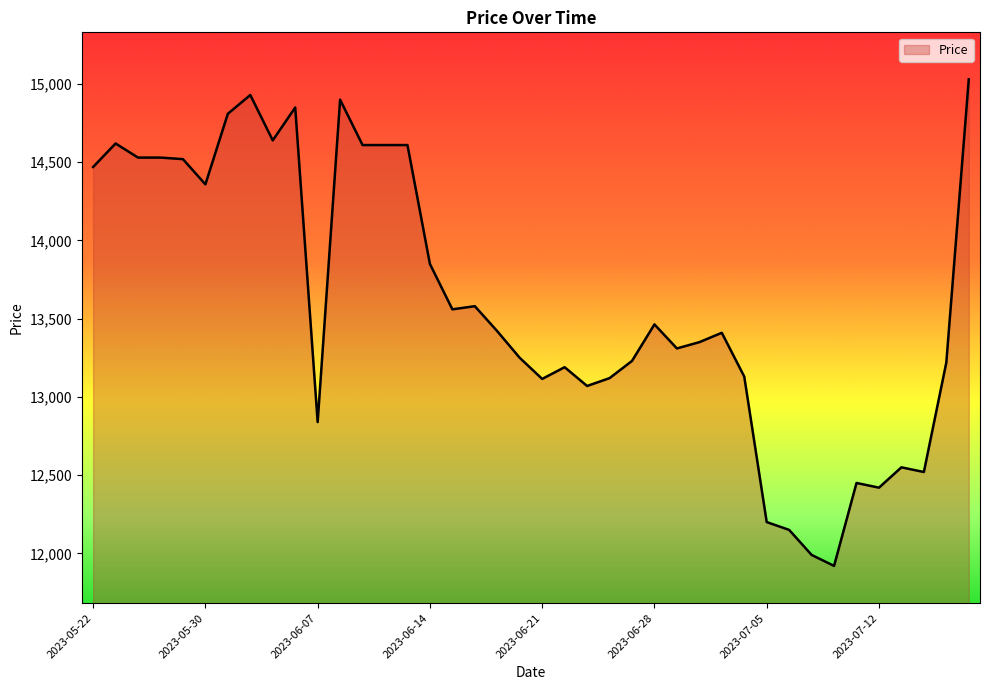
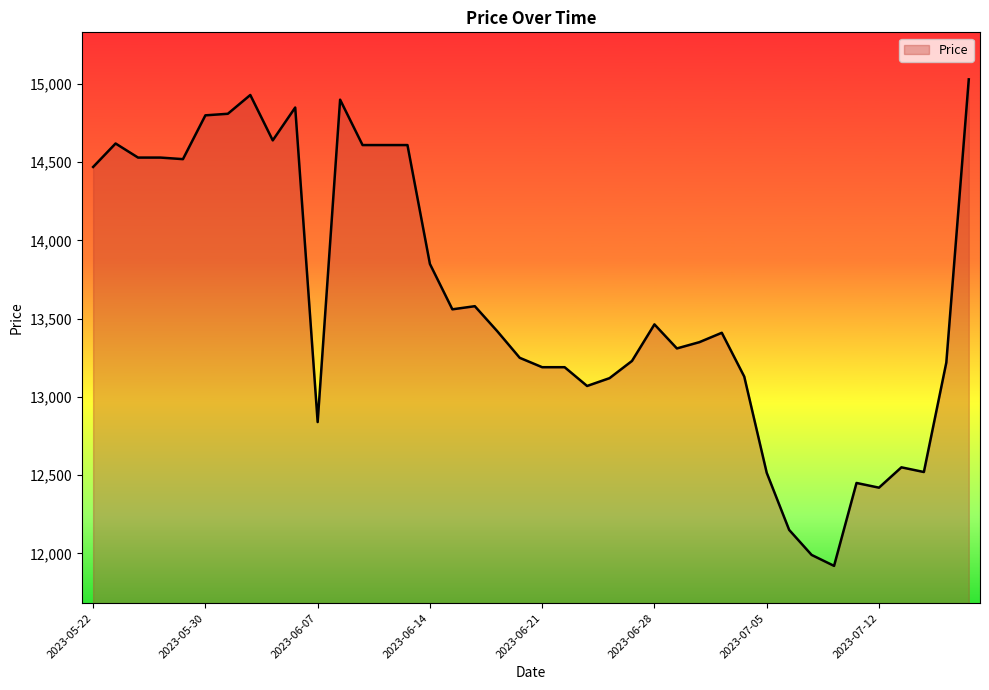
2023-05-30: 14,360 -> 14,800
2023-06-21: 13,120 -> 13,190
2023-07-05: 12,200 -> 12,520
